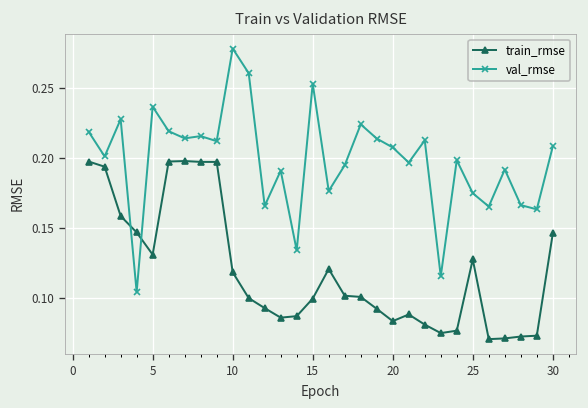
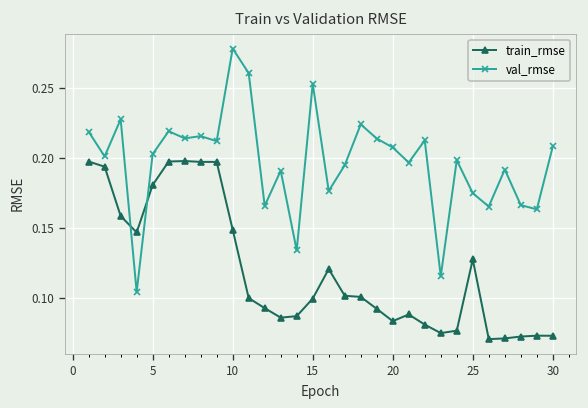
train_rmse, 5: 0.131 -> 0.181
val_rmse, 5: 0.237 -> 0.203
train_rmse, 10: 0.118 -> 0.149
train_rmse, 30: 0.146 -> 0.073
